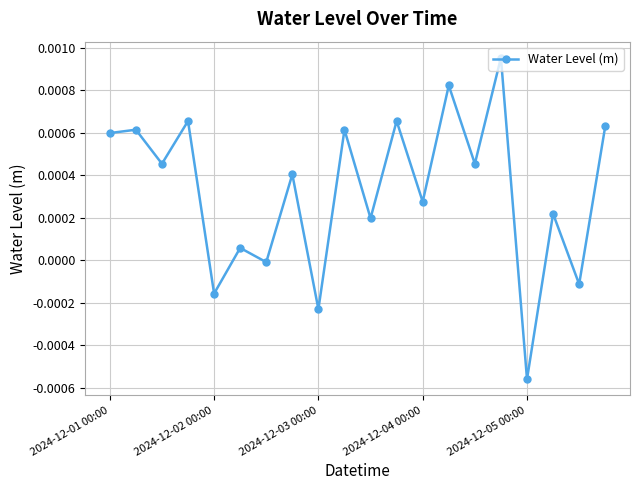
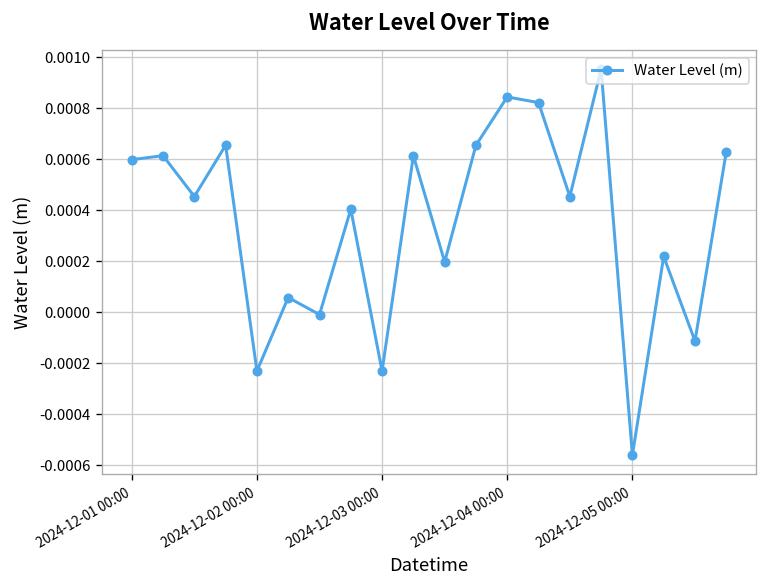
2024-12-02 00:00: -0.00016 -> -0.00023
2024-12-04 00:00: 0.00028 -> 0.00084
